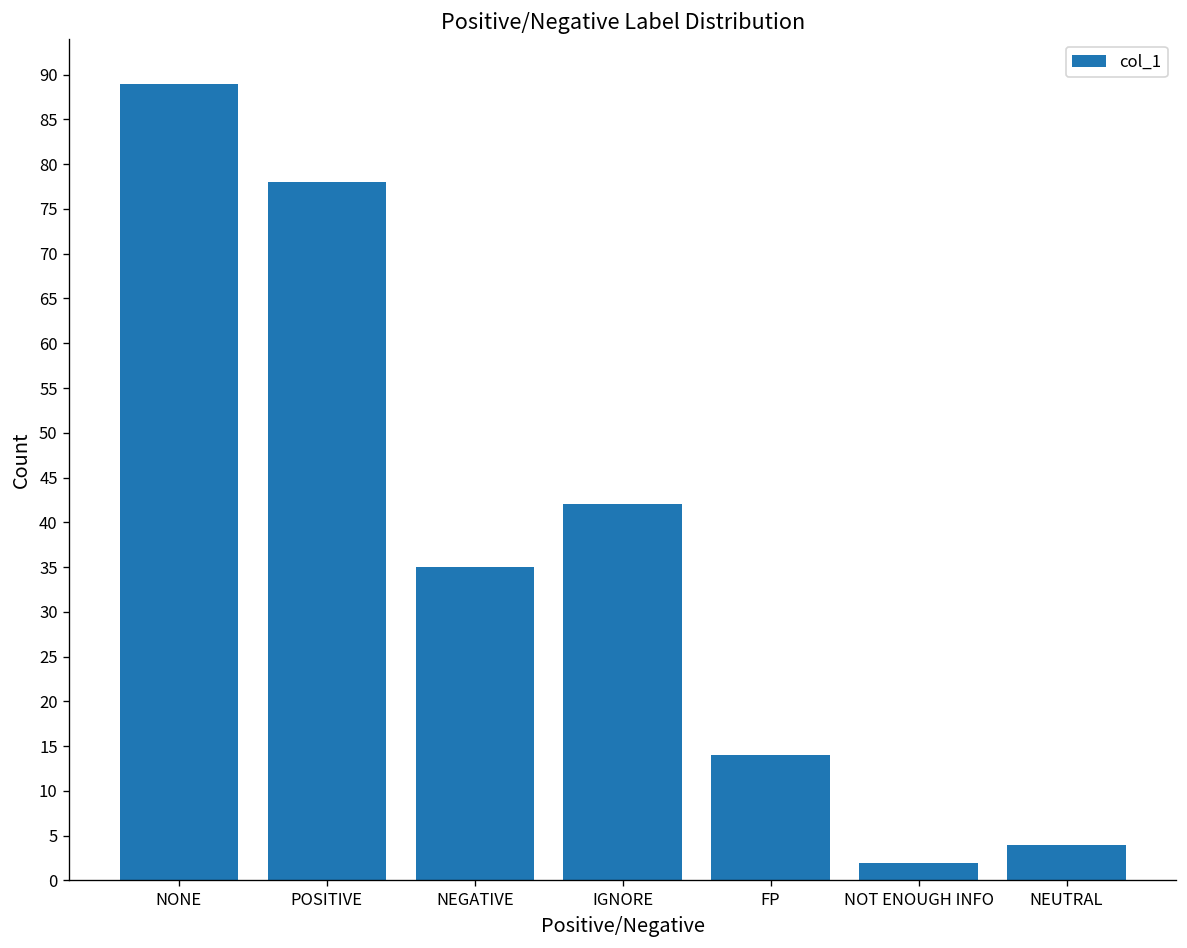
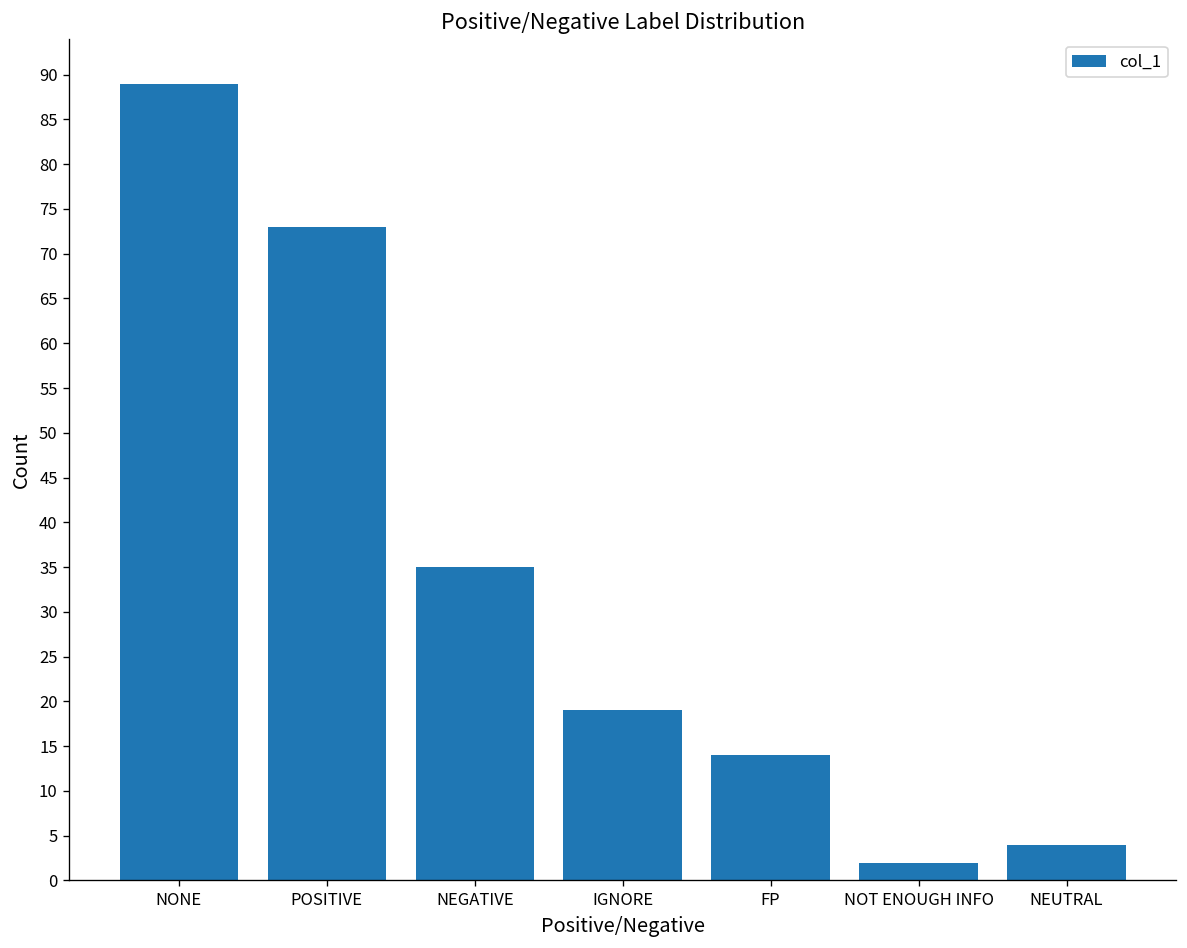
POSITIVE: 78 -> 73
IGNORE: 42 -> 19
